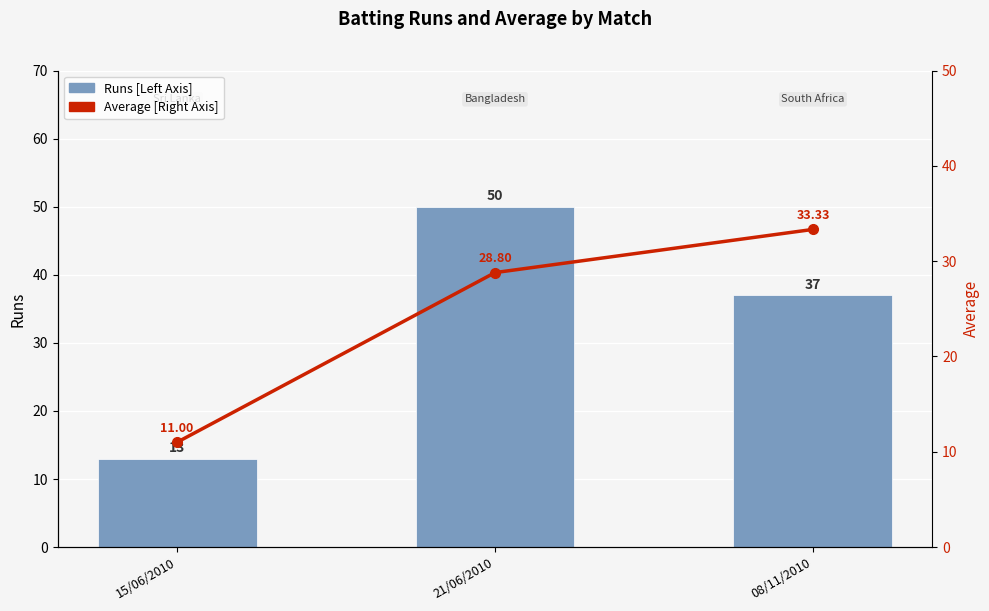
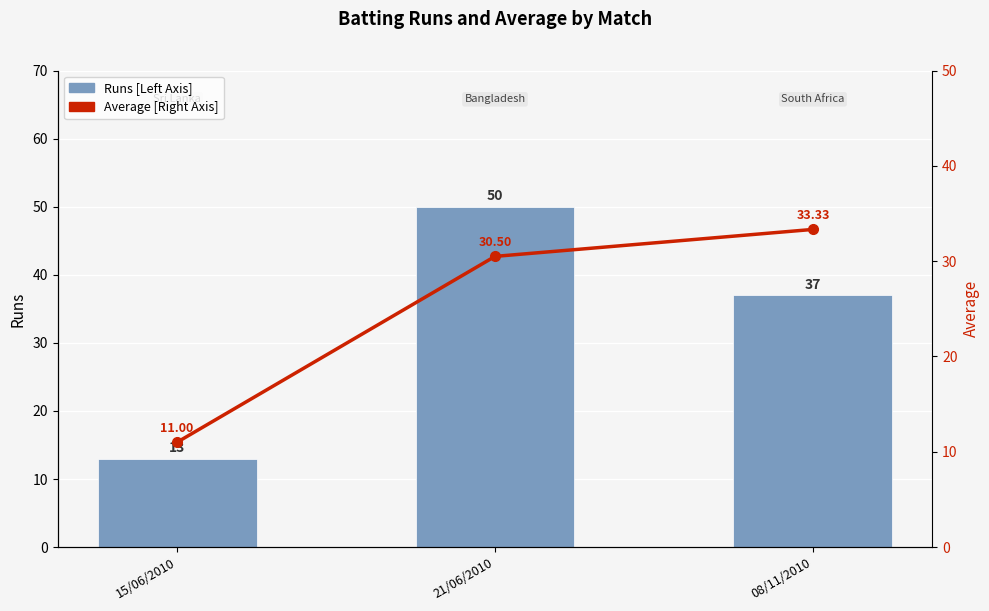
Average [Right Axis], 21/06/2010: 28.80 -> 30.50
